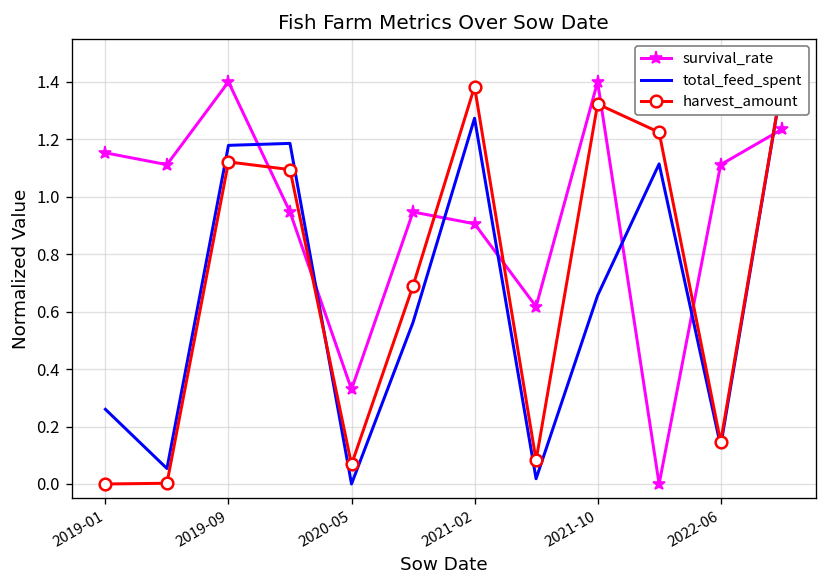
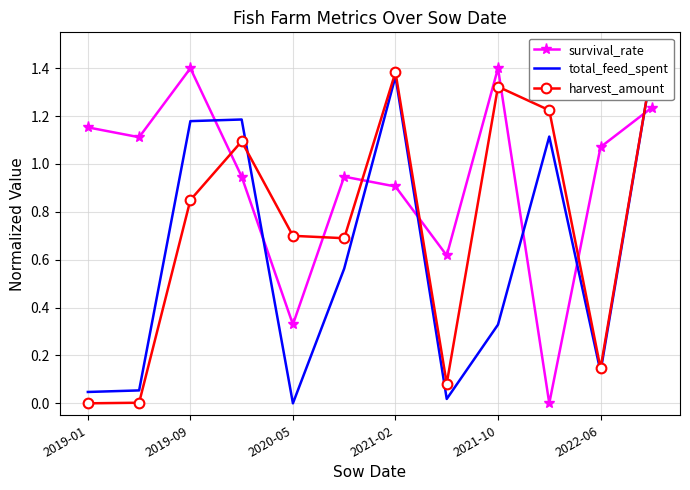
total_feed_spent, 2019-01: 0.26 -> 0.05
harvest_amount, 2019-09: 1.12 -> 0.85
harvest_amount, 2020-05: 0.07 -> 0.70
total_feed_spent, 2021-02: 1.27 -> 1.37
total_feed_spent, 2021-10: 0.66 -> 0.33
survival_rate, 2022-06: 1.11 -> 1.07
